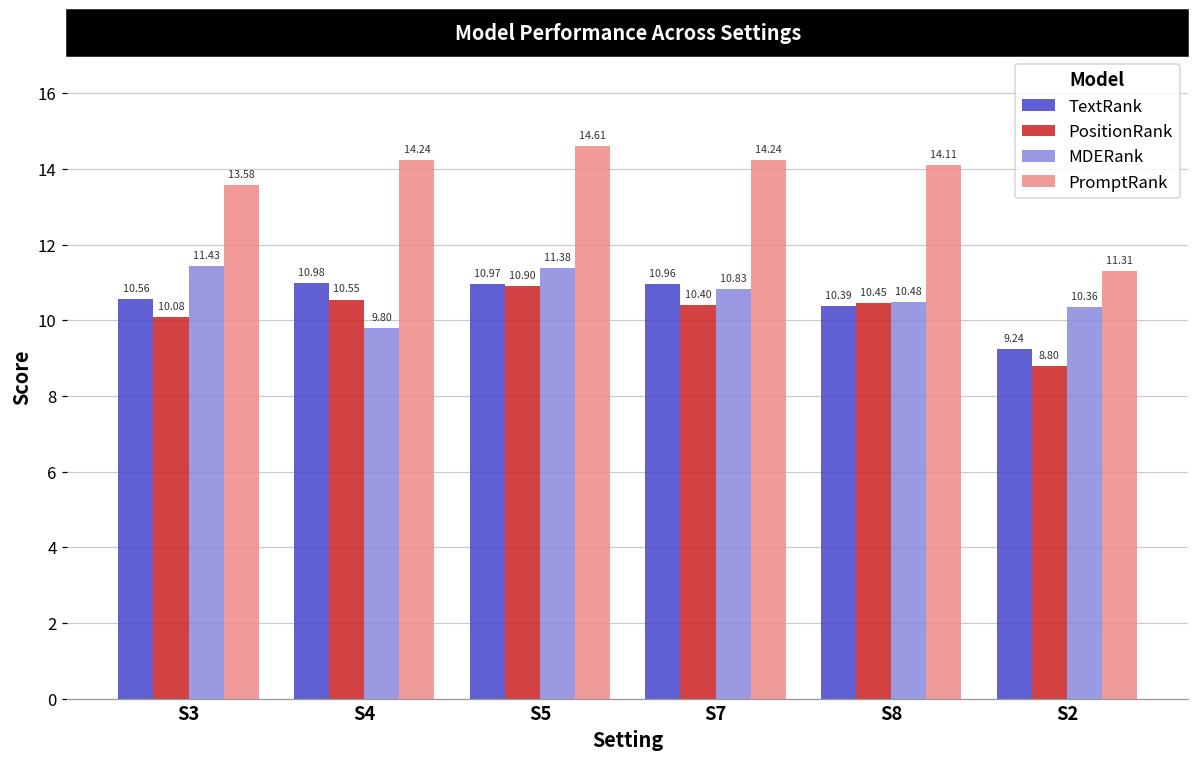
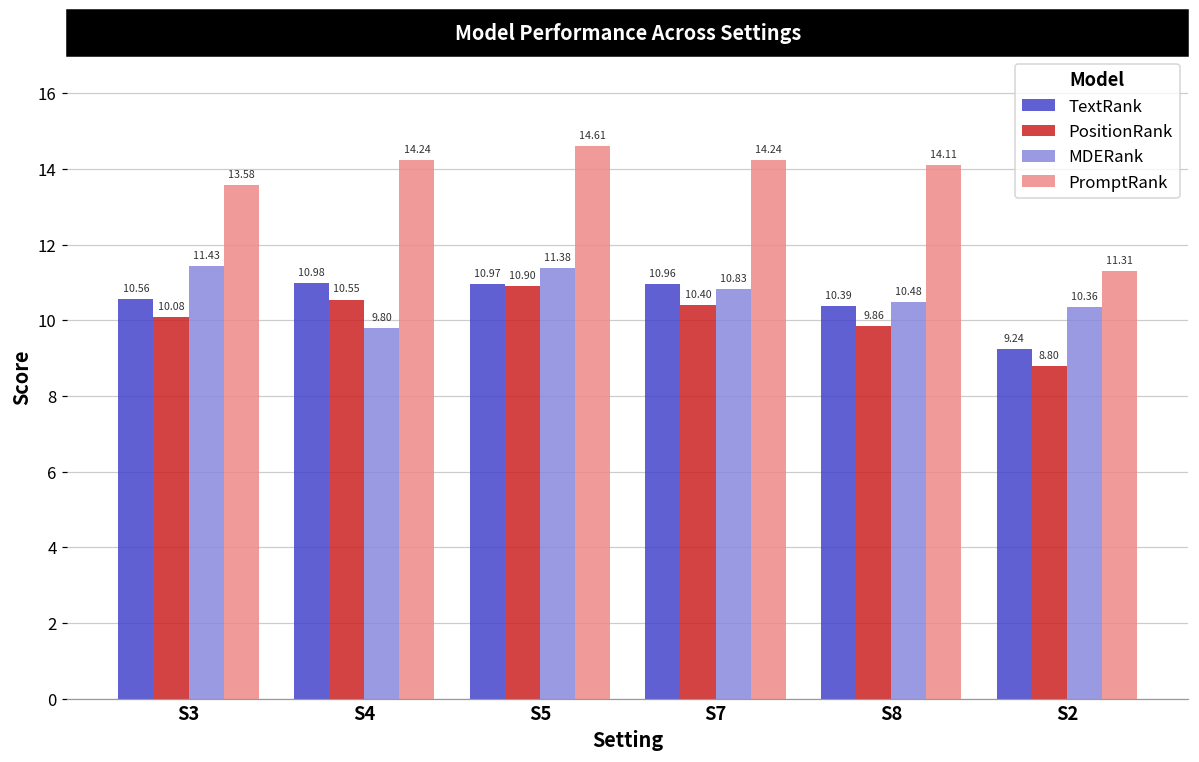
PositionRank, S8: 10.45 -> 9.86
